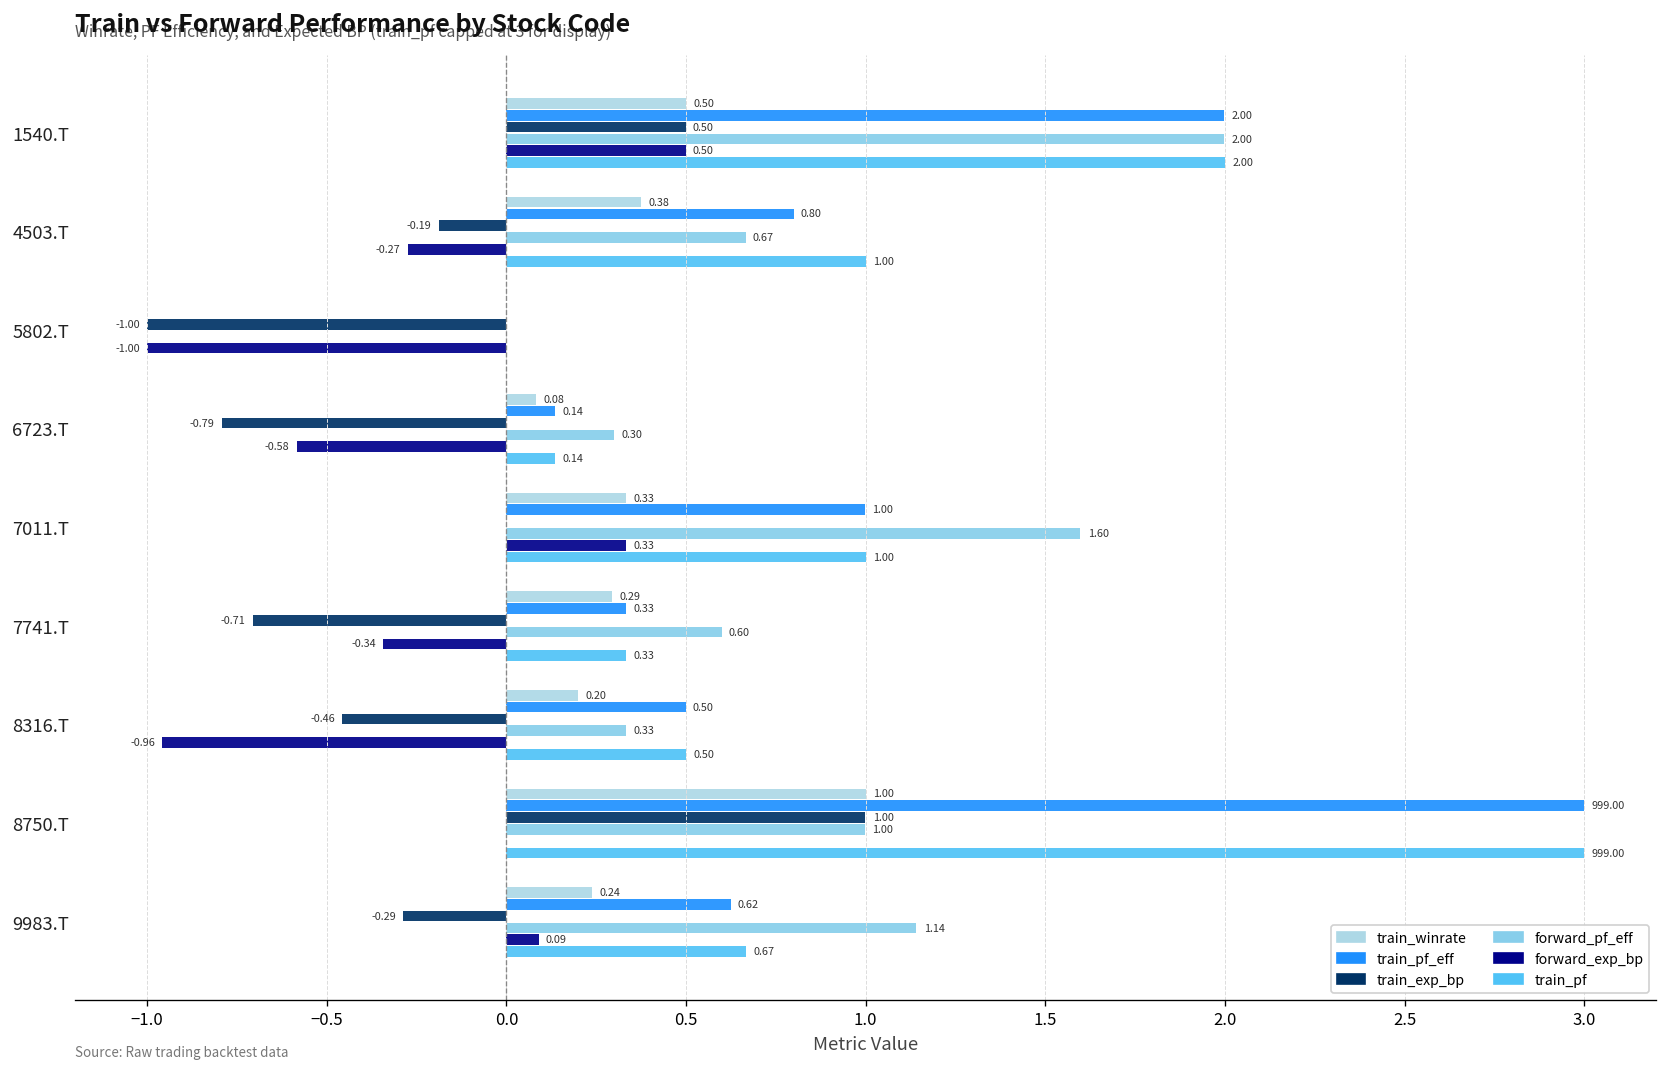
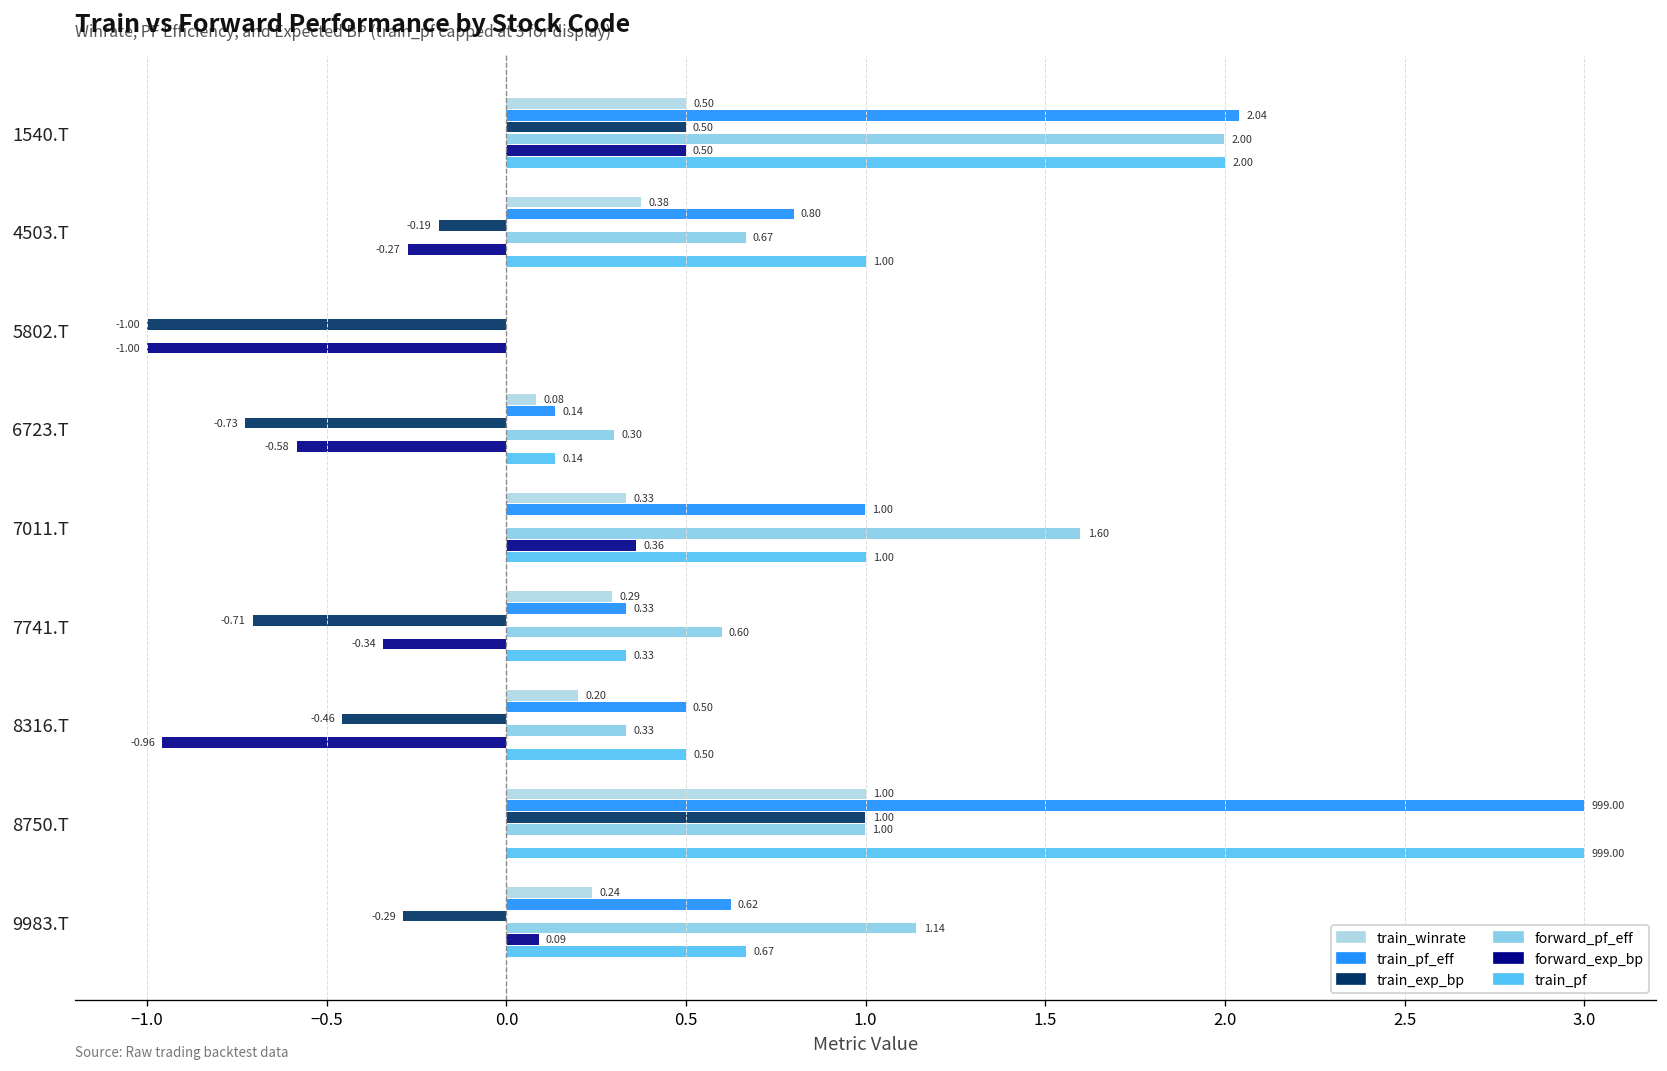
train_pf_eff, 1540.T: 2.00 -> 2.04
train_exp_bp, 6723.T: -0.79 -> -0.73
forward_exp_bp, 7011.T: 0.33 -> 0.36
